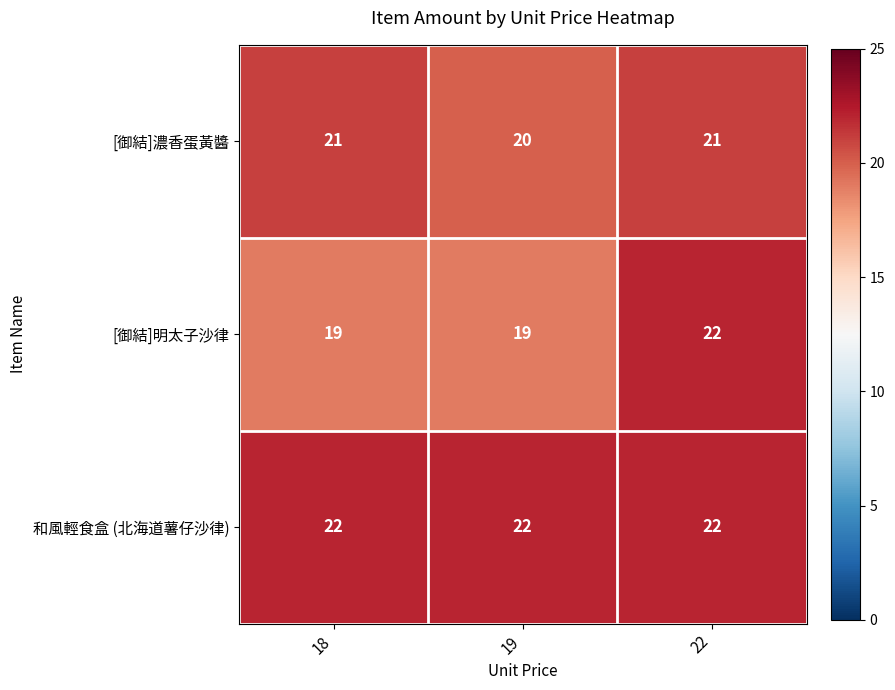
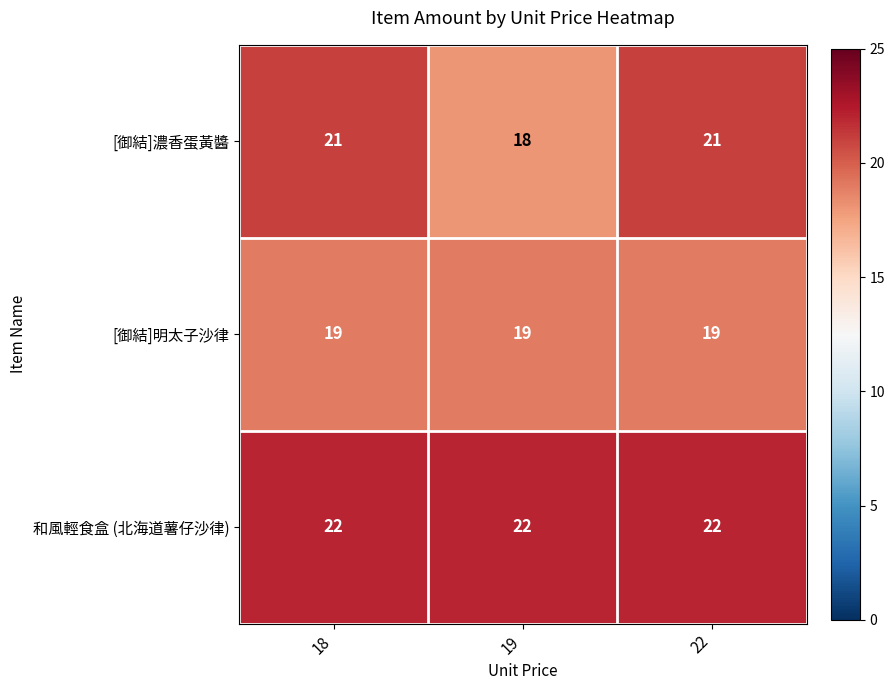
[御結]濃香蛋黃醬, 19: 20 -> 18
[御結]明太子沙律, 22: 22 -> 19
